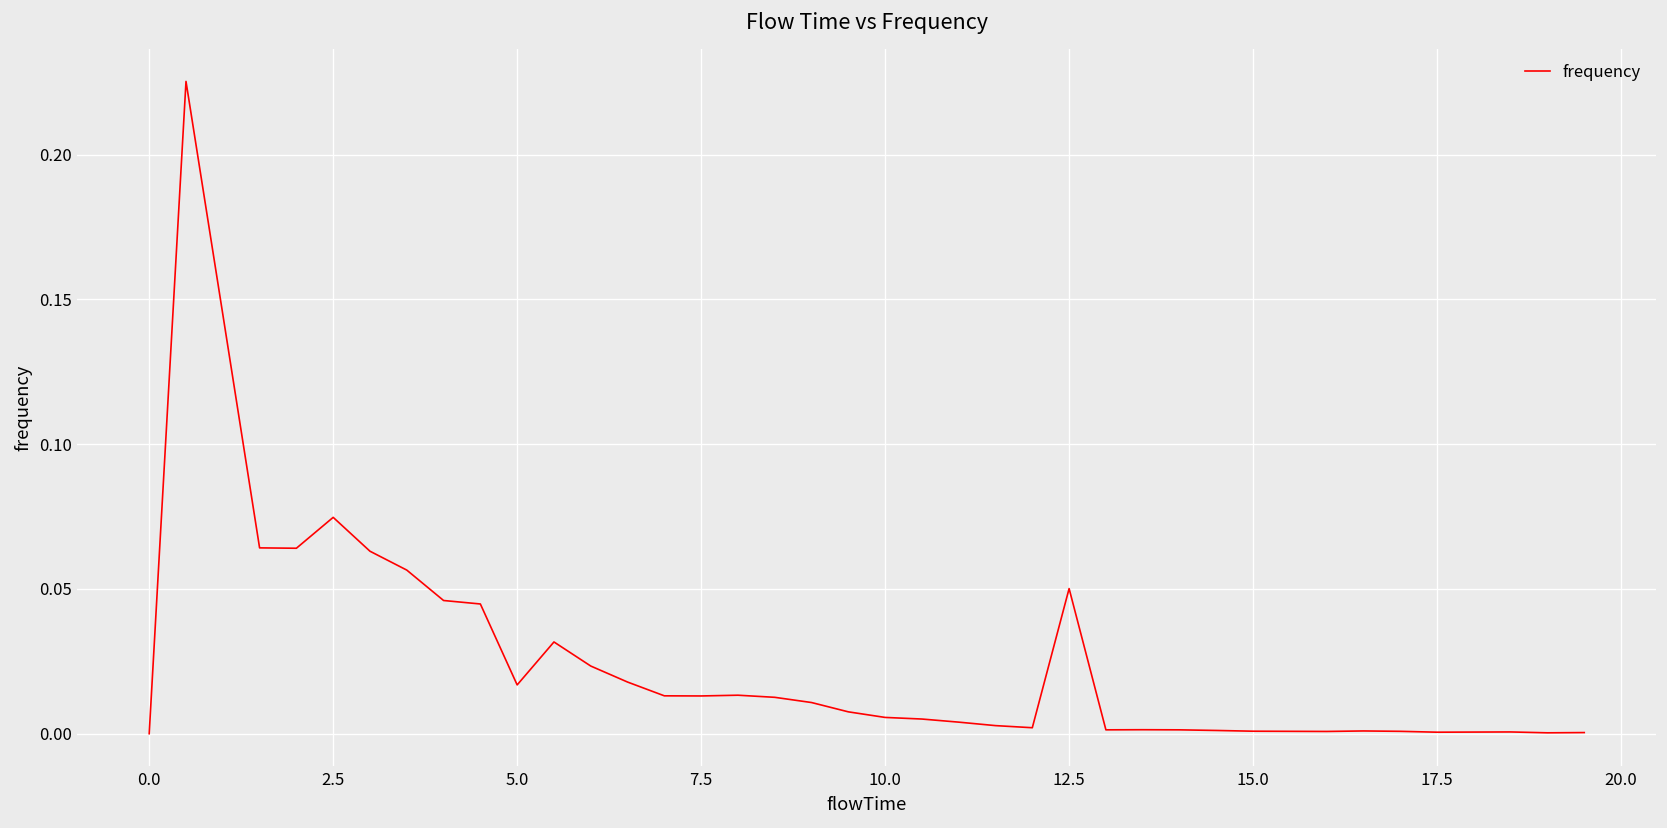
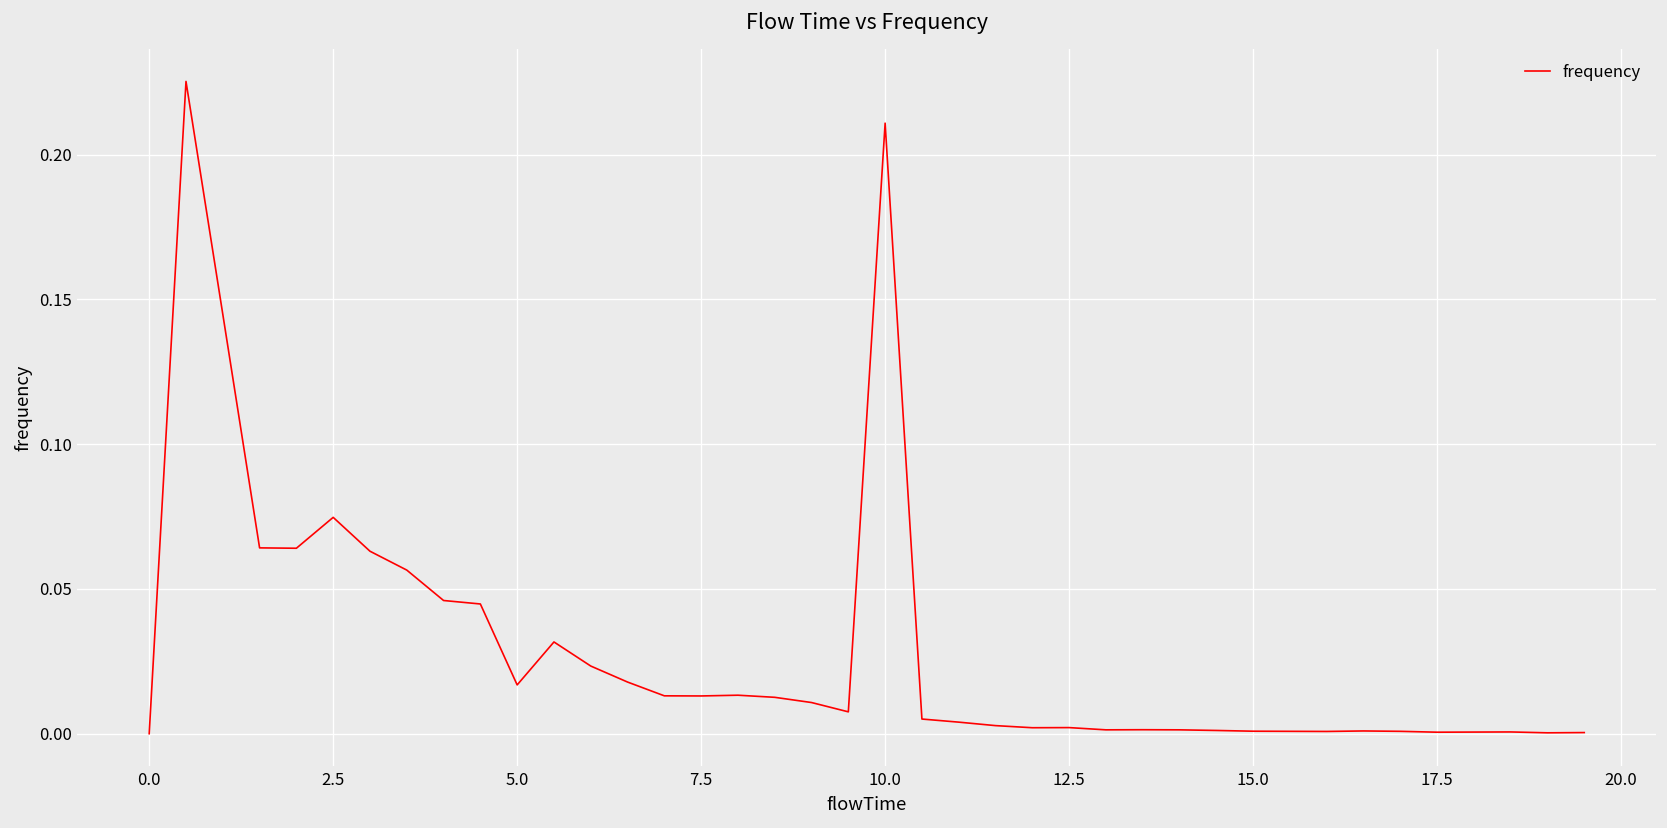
10.0: 0.006 -> 0.211
12.5: 0.050 -> 0.002
